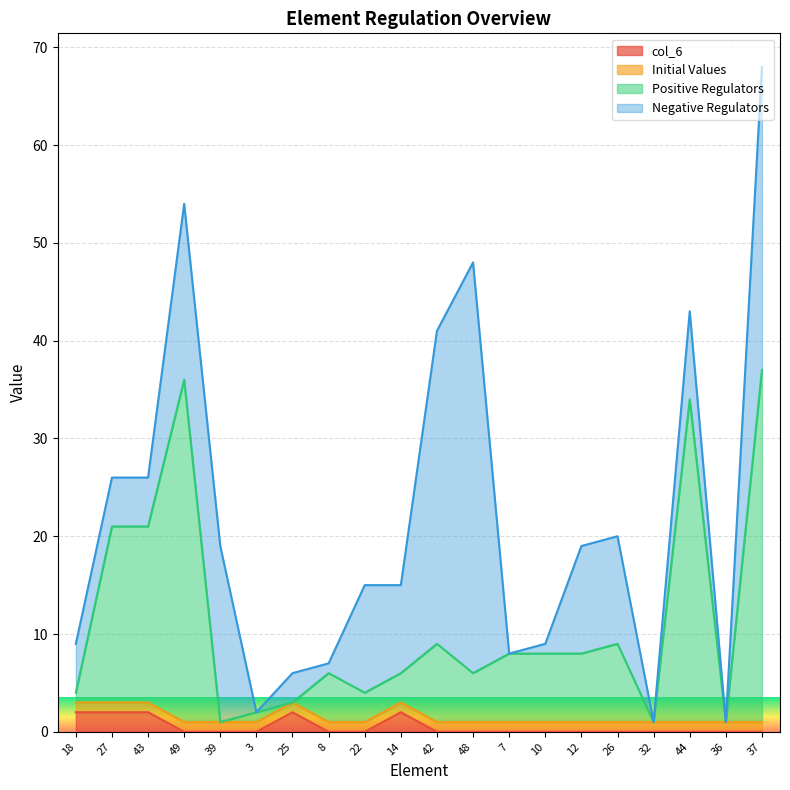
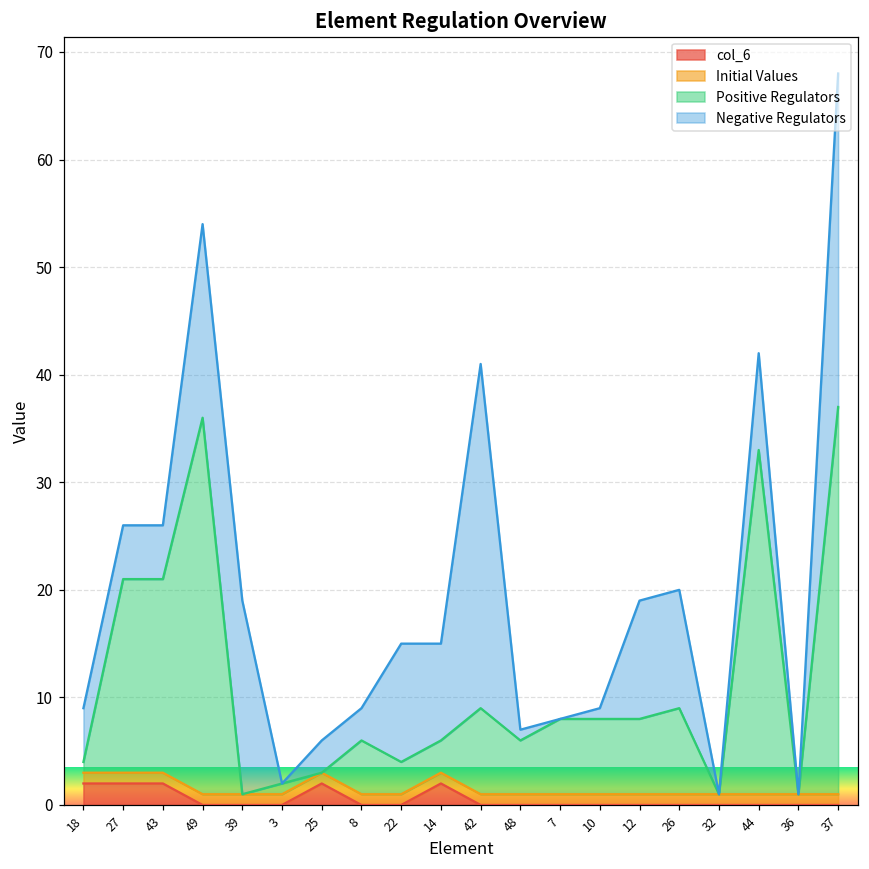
Negative Regulators, 8: 1 -> 3
Negative Regulators, 48: 42 -> 1
Positive Regulators, 44: 33 -> 32
